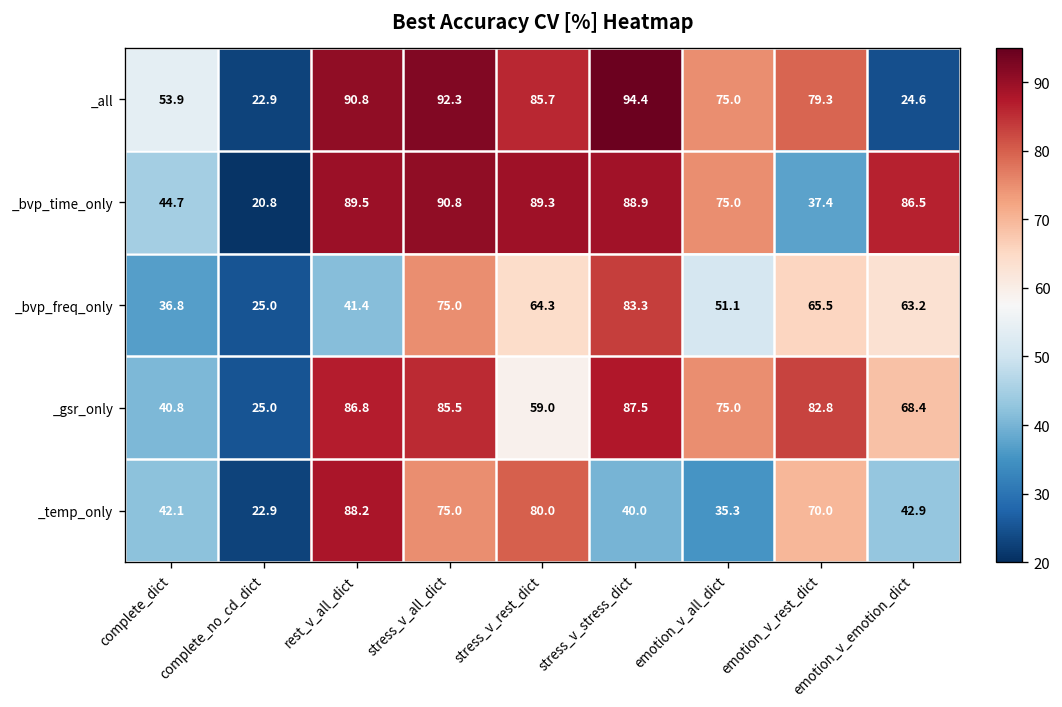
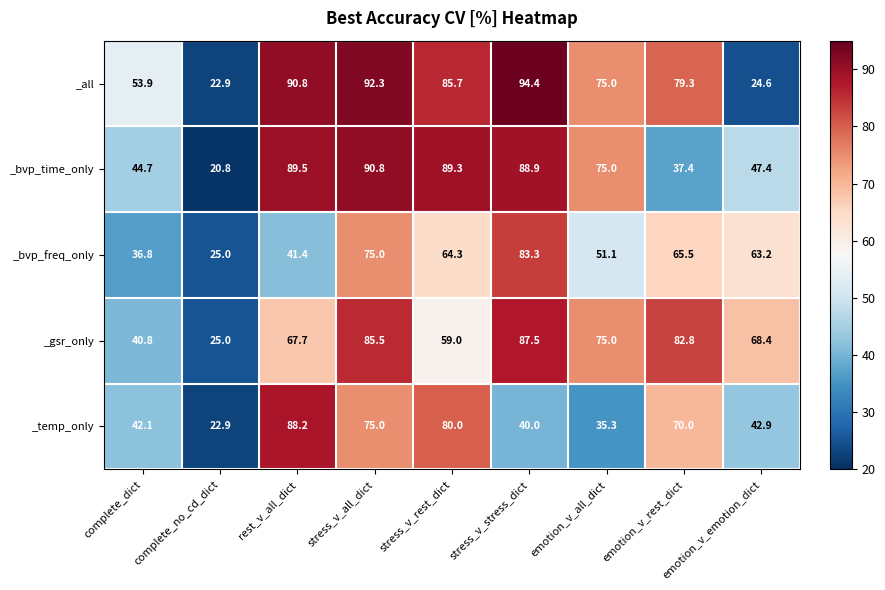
_bvp_time_only, emotion_v_emotion_dict: 86.5 -> 47.4
_gsr_only, rest_v_all_dict: 86.8 -> 67.7
